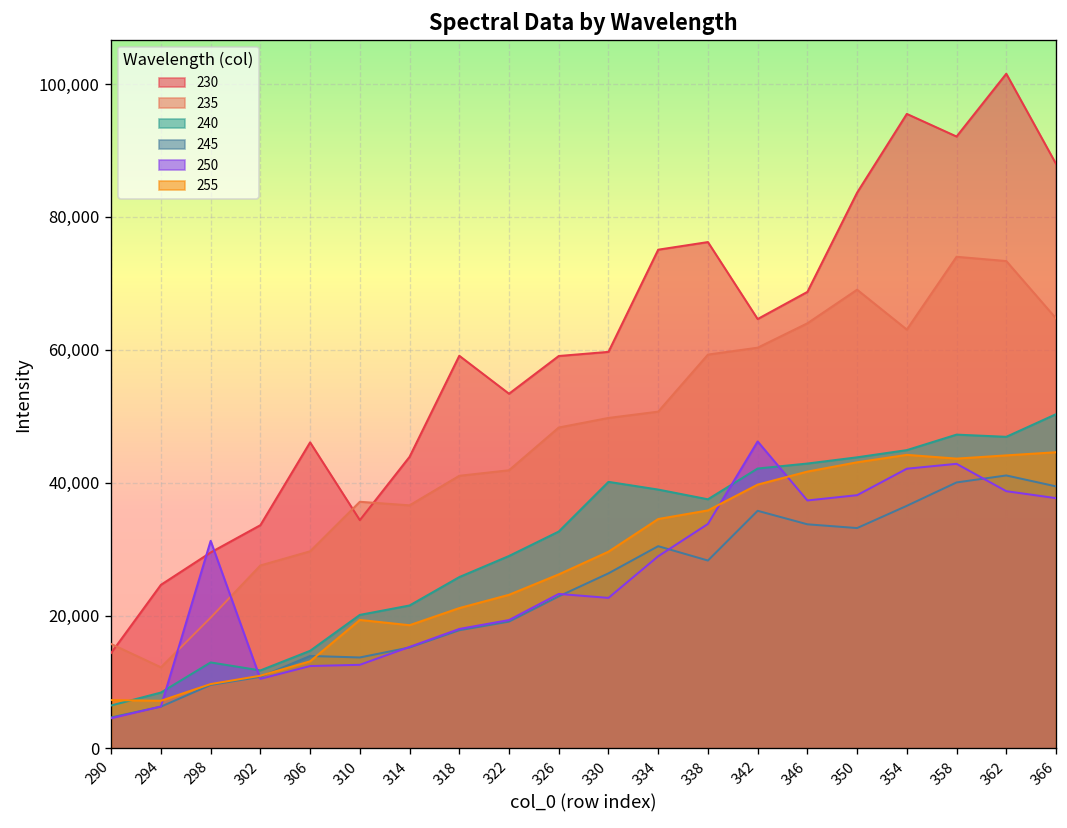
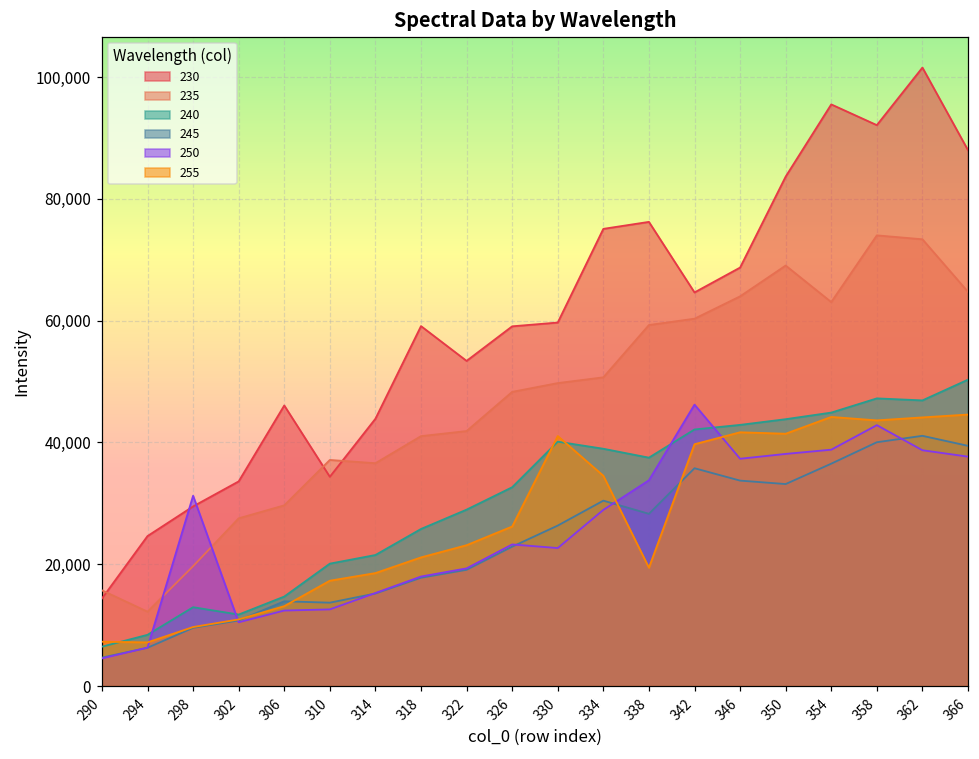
255, 310: 19,000 -> 17,000
255, 330: 30,000 -> 41,000
255, 338: 36,000 -> 19,000
255, 350: 43,000 -> 41,000
250, 354: 42,000 -> 39,000
